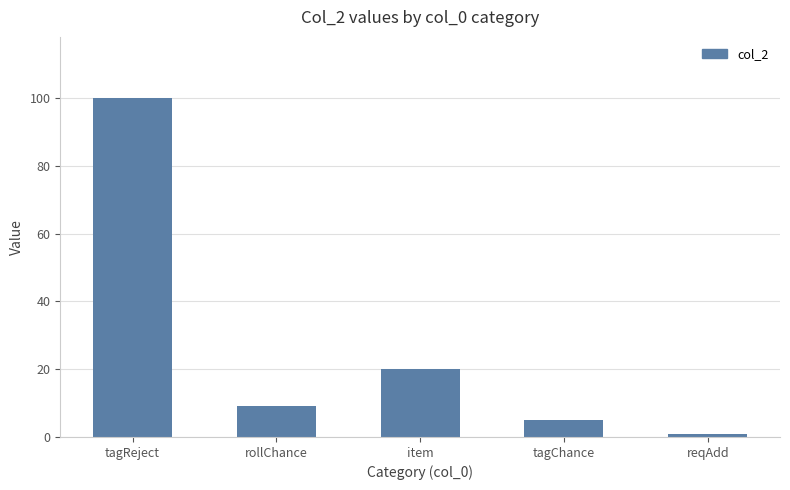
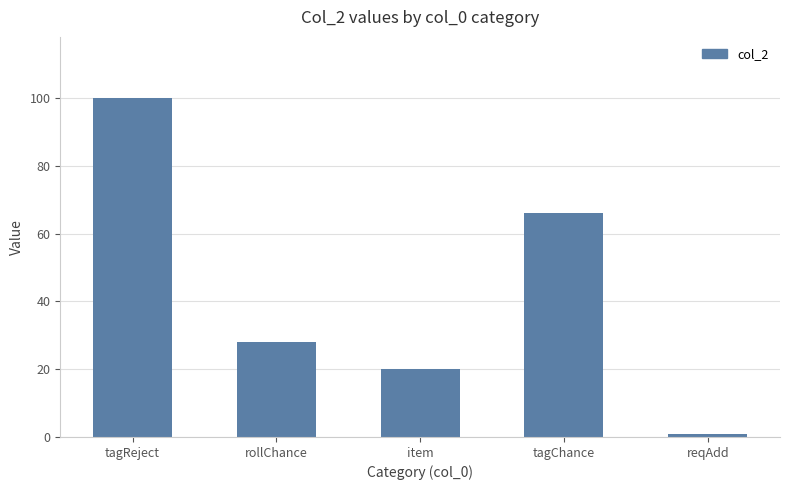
rollChance: 9 -> 28
tagChance: 5 -> 66
